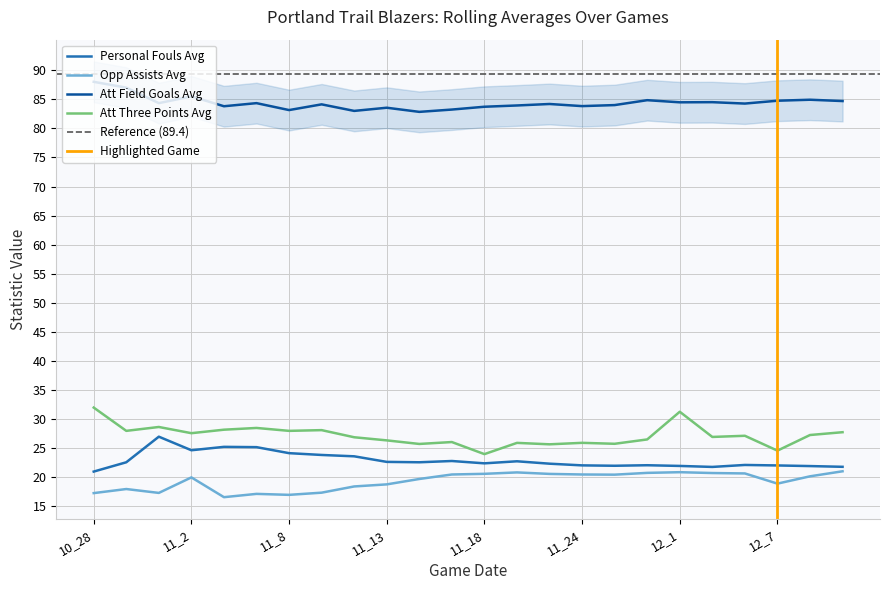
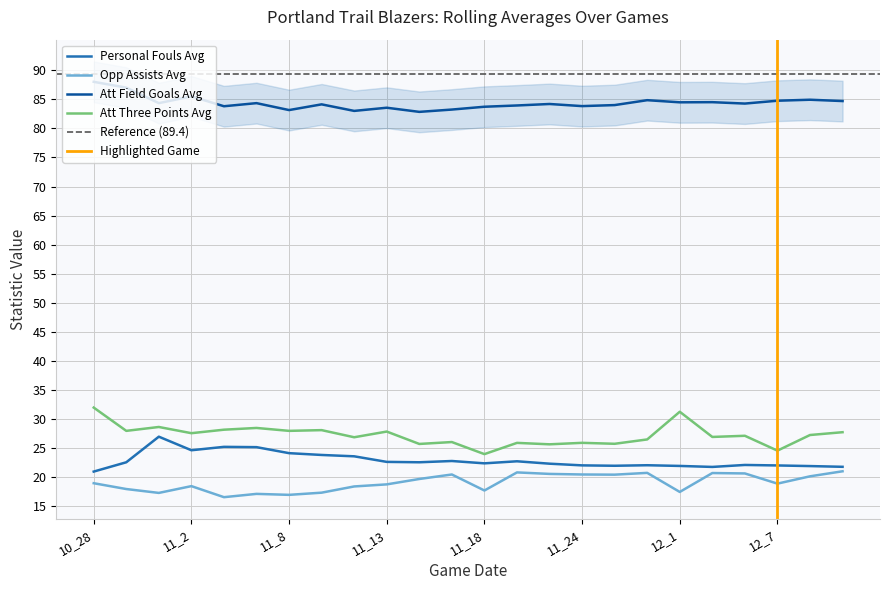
Opp Assists Avg, 10_28: 17 -> 19
Opp Assists Avg, 11_2: 20 -> 19
Att Three Points Avg, 11_13: 26 -> 28
Opp Assists Avg, 11_18: 21 -> 18
Opp Assists Avg, 12_1: 21 -> 18
